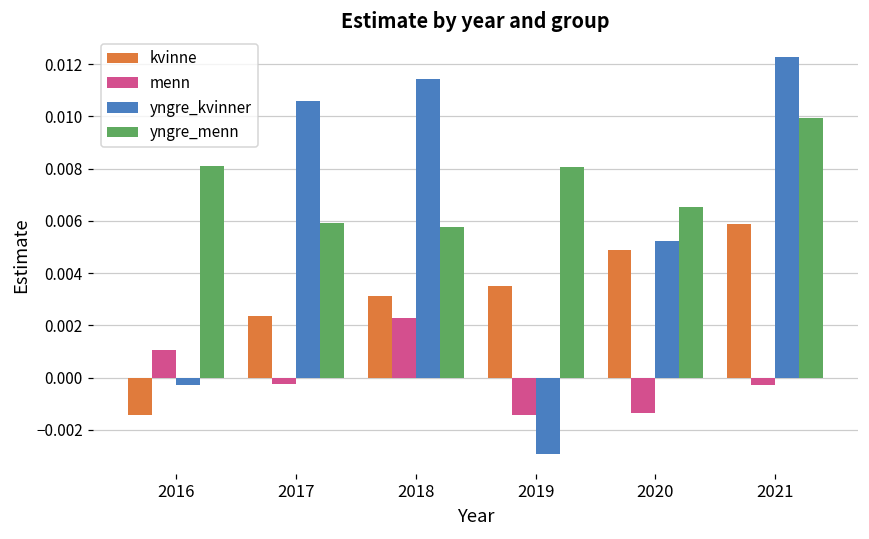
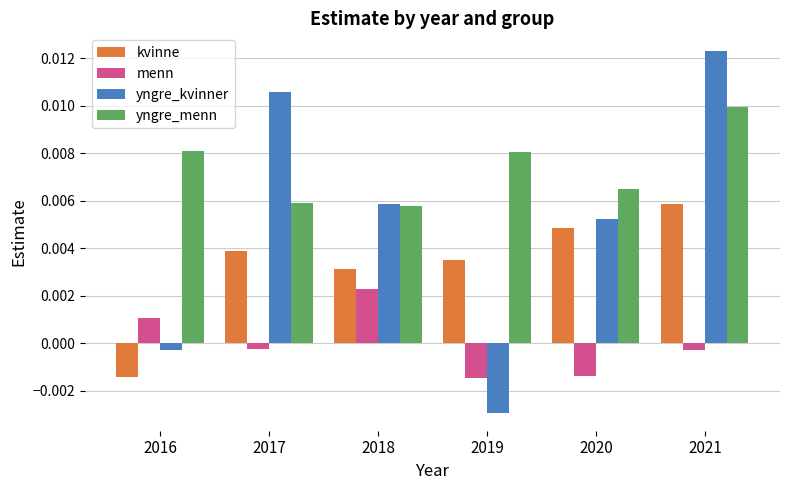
kvinne, 2017: 0.0024 -> 0.0039
yngre_kvinner, 2018: 0.0114 -> 0.0059
